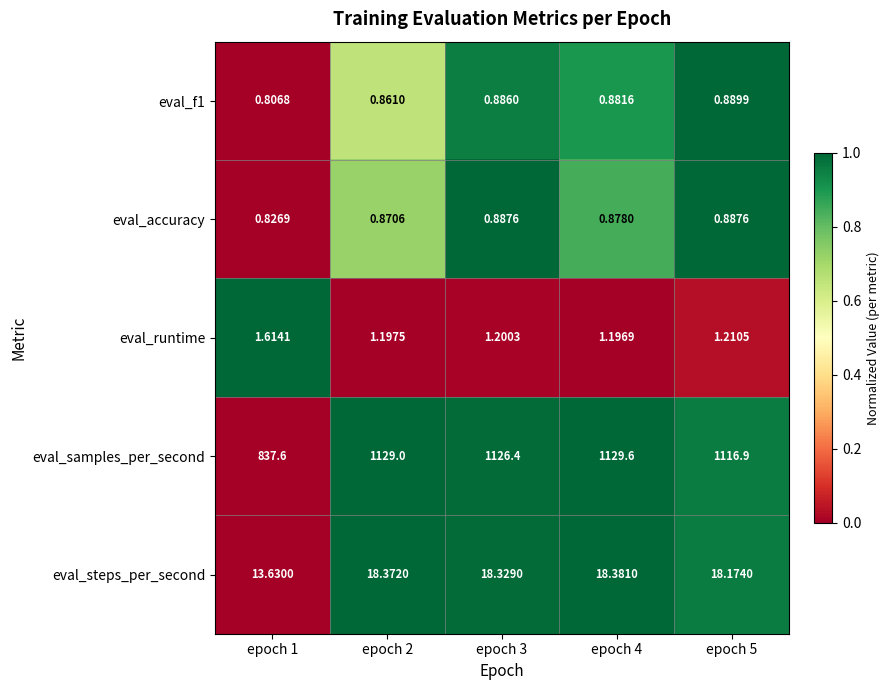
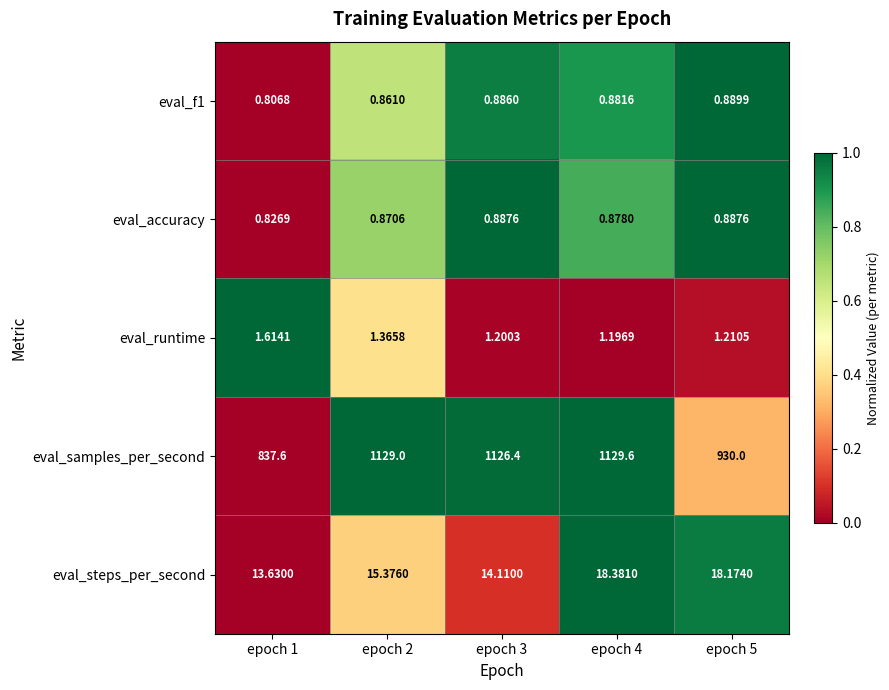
eval_runtime, epoch 2: 1.1975 -> 1.3658
eval_samples_per_second, epoch 5: 1116.9 -> 930.0
eval_steps_per_second, epoch 2: 18.3720 -> 15.3760
eval_steps_per_second, epoch 3: 18.3290 -> 14.1100
